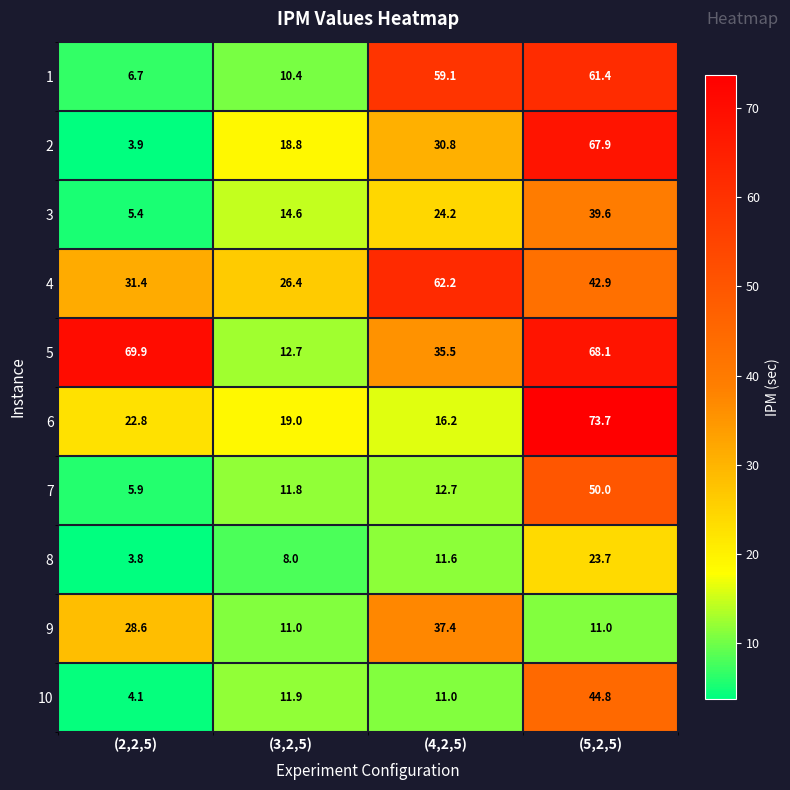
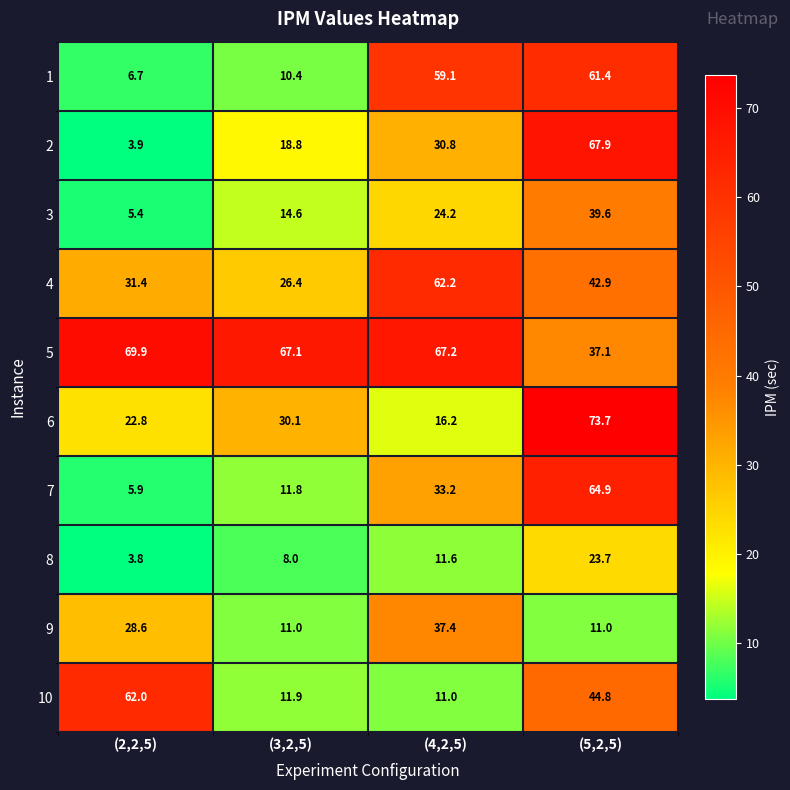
5, (3,2,5): 12.7 -> 67.1
5, (4,2,5): 35.5 -> 67.2
5, (5,2,5): 68.1 -> 37.1
6, (3,2,5): 19.0 -> 30.1
7, (4,2,5): 12.7 -> 33.2
7, (5,2,5): 50.0 -> 64.9
10, (2,2,5): 4.1 -> 62.0
